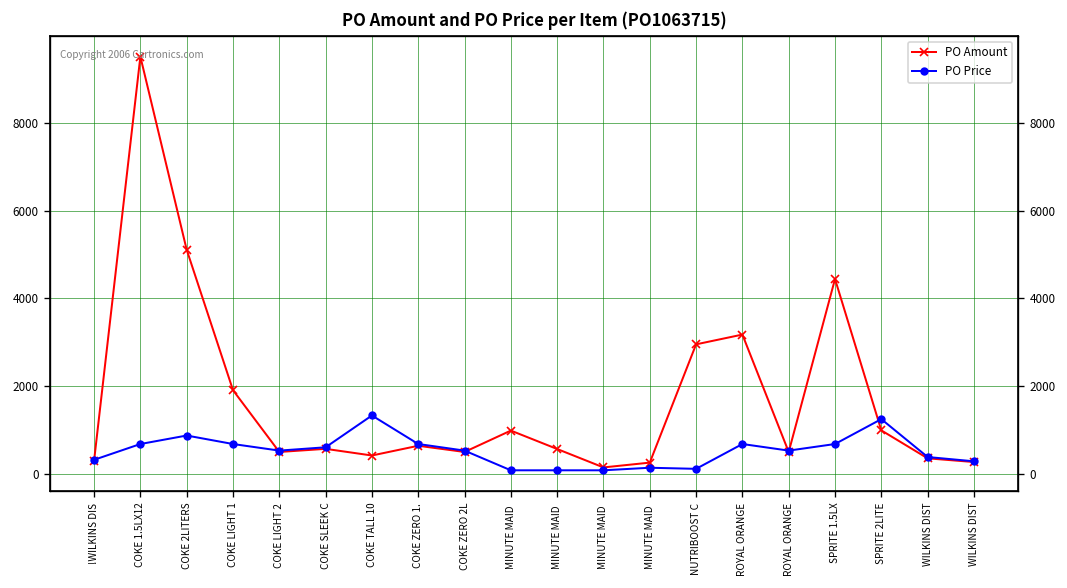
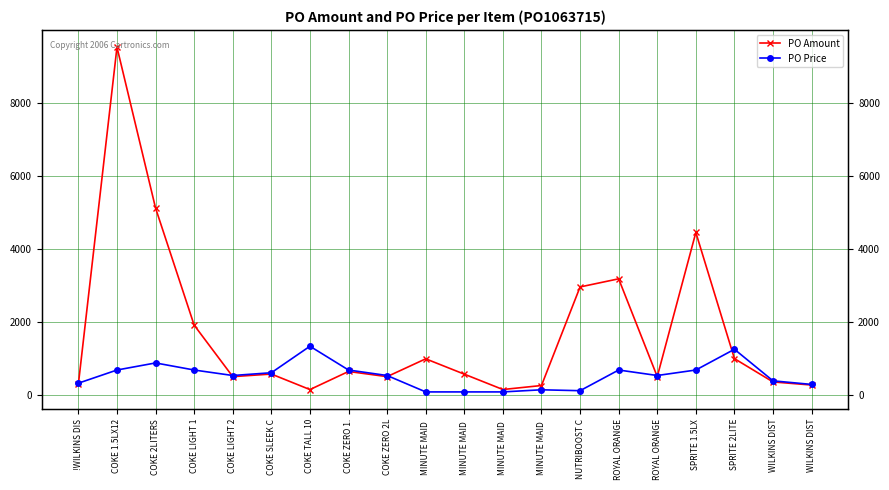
PO Amount, COKE TALL 10: 400 -> 100
